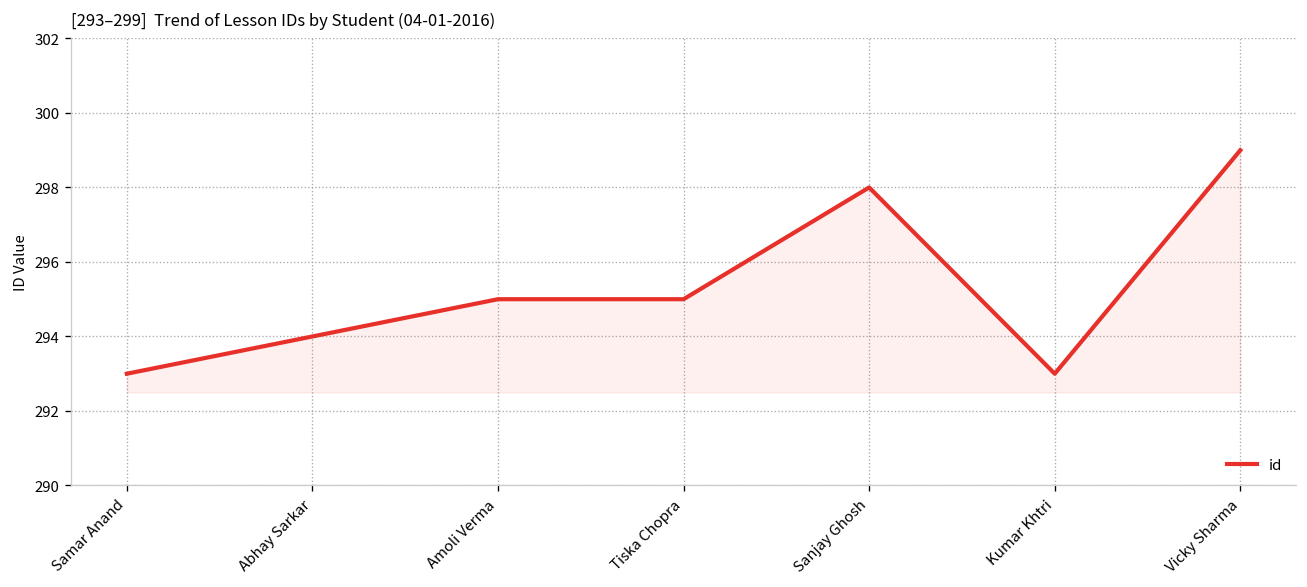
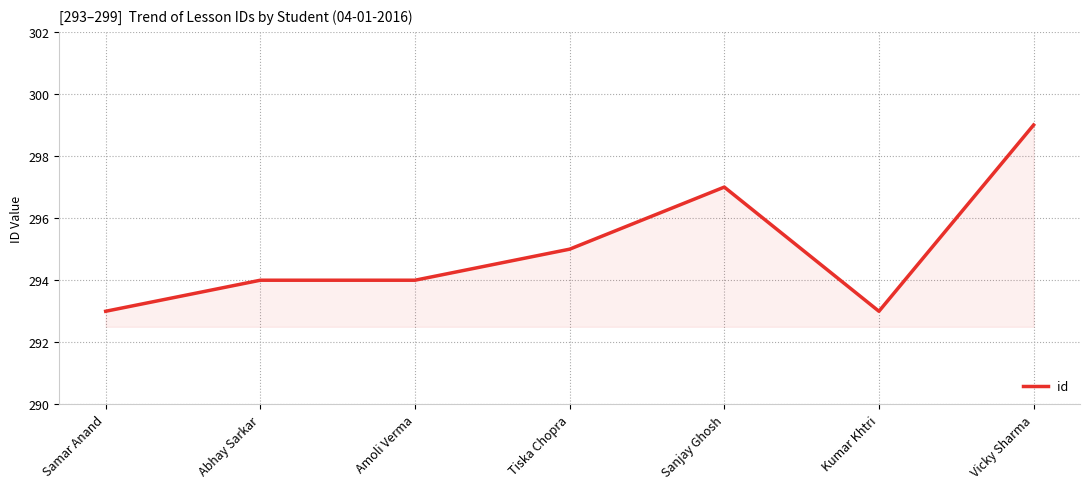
Amoli Verma: 295 -> 294
Sanjay Ghosh: 298 -> 297
